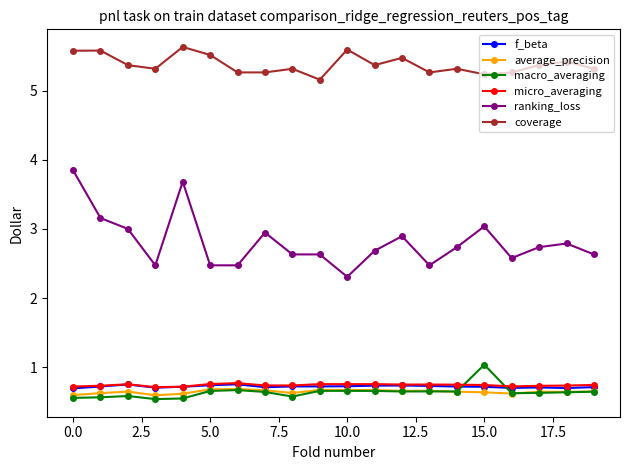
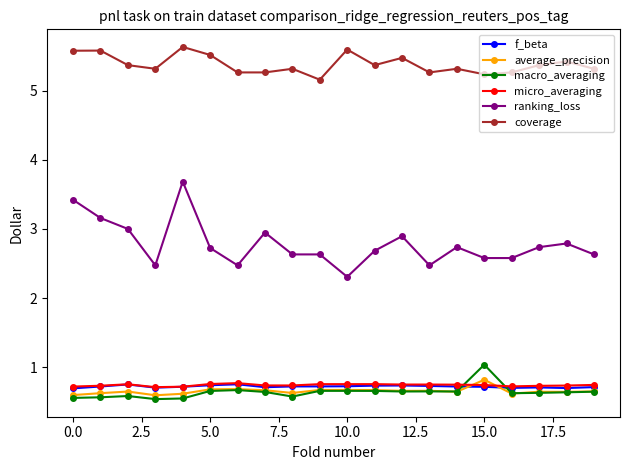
ranking_loss, 0.0: 3.8 -> 3.4
ranking_loss, 5.0: 2.5 -> 2.7
average_precision, 15.0: 0.6 -> 0.8
ranking_loss, 15.0: 3.0 -> 2.6
